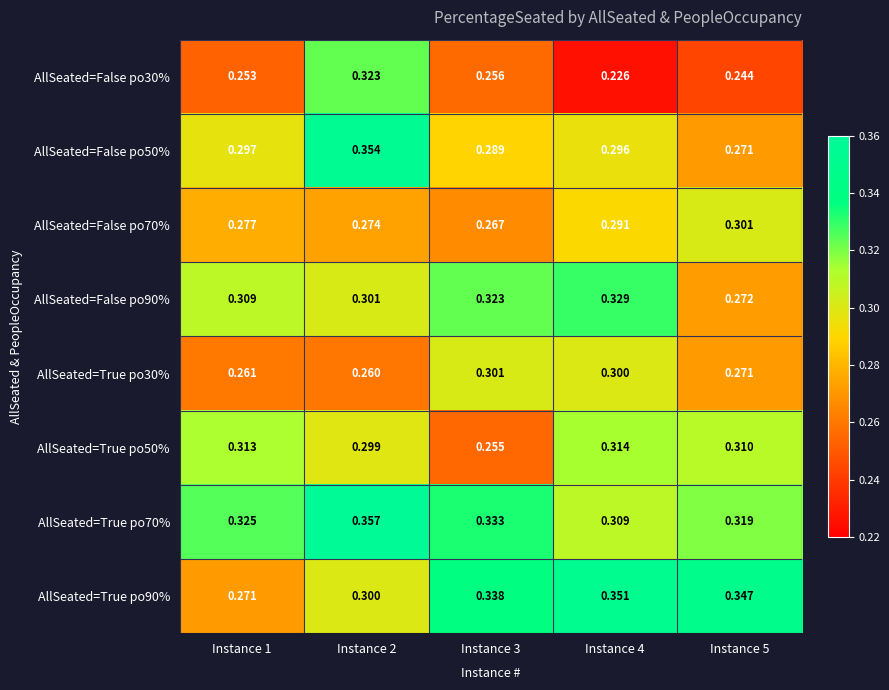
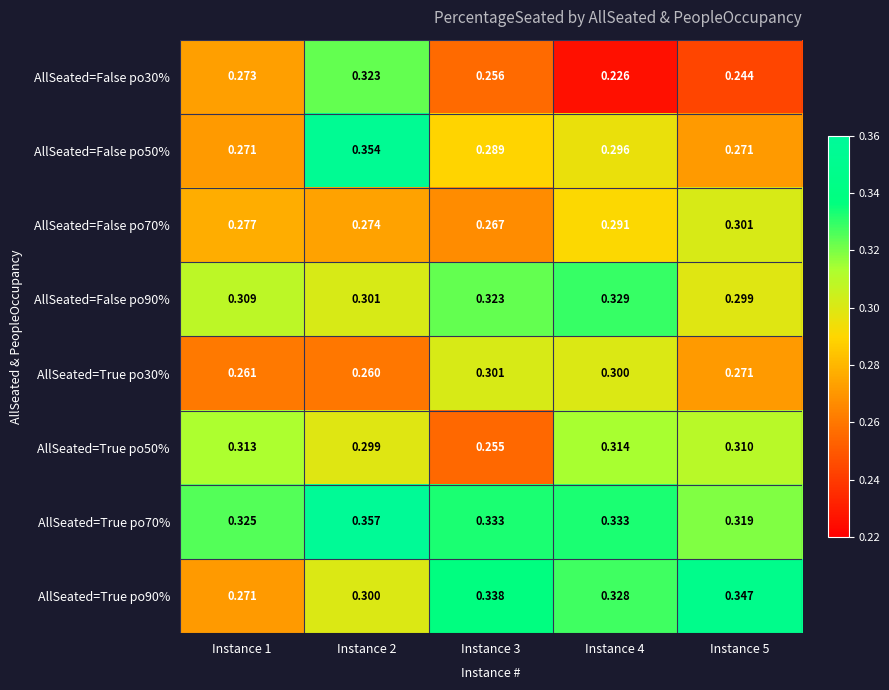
AllSeated=False po30%, Instance 1: 0.253 -> 0.273
AllSeated=False po50%, Instance 1: 0.297 -> 0.271
AllSeated=False po90%, Instance 5: 0.272 -> 0.299
AllSeated=True po70%, Instance 4: 0.309 -> 0.333
AllSeated=True po90%, Instance 4: 0.351 -> 0.328
